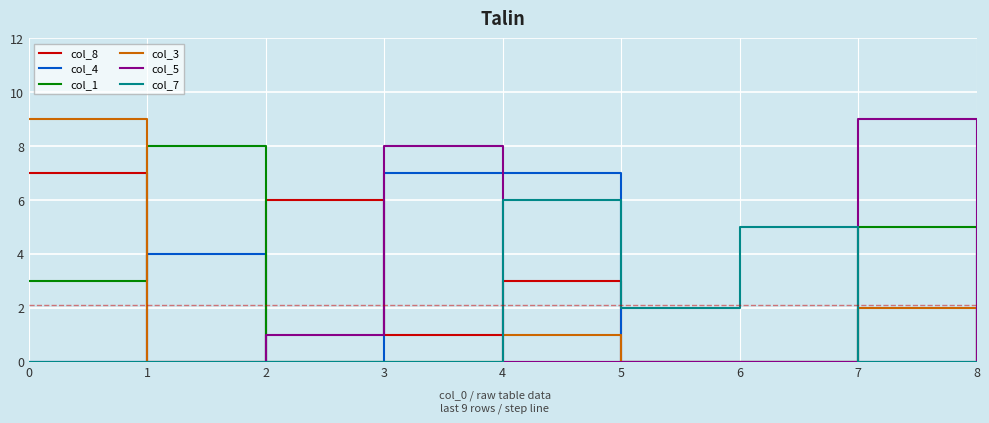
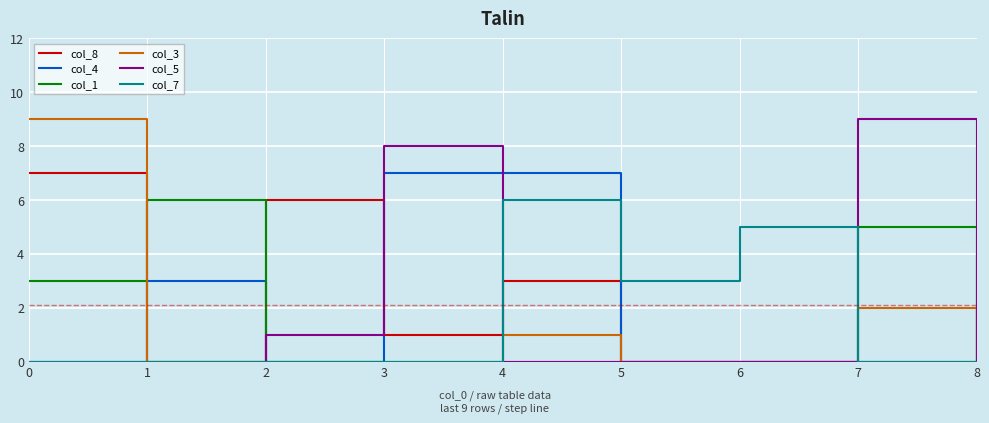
col_4, 1: 4 -> 3
col_1, 1: 8 -> 6
col_7, 5: 2 -> 3
